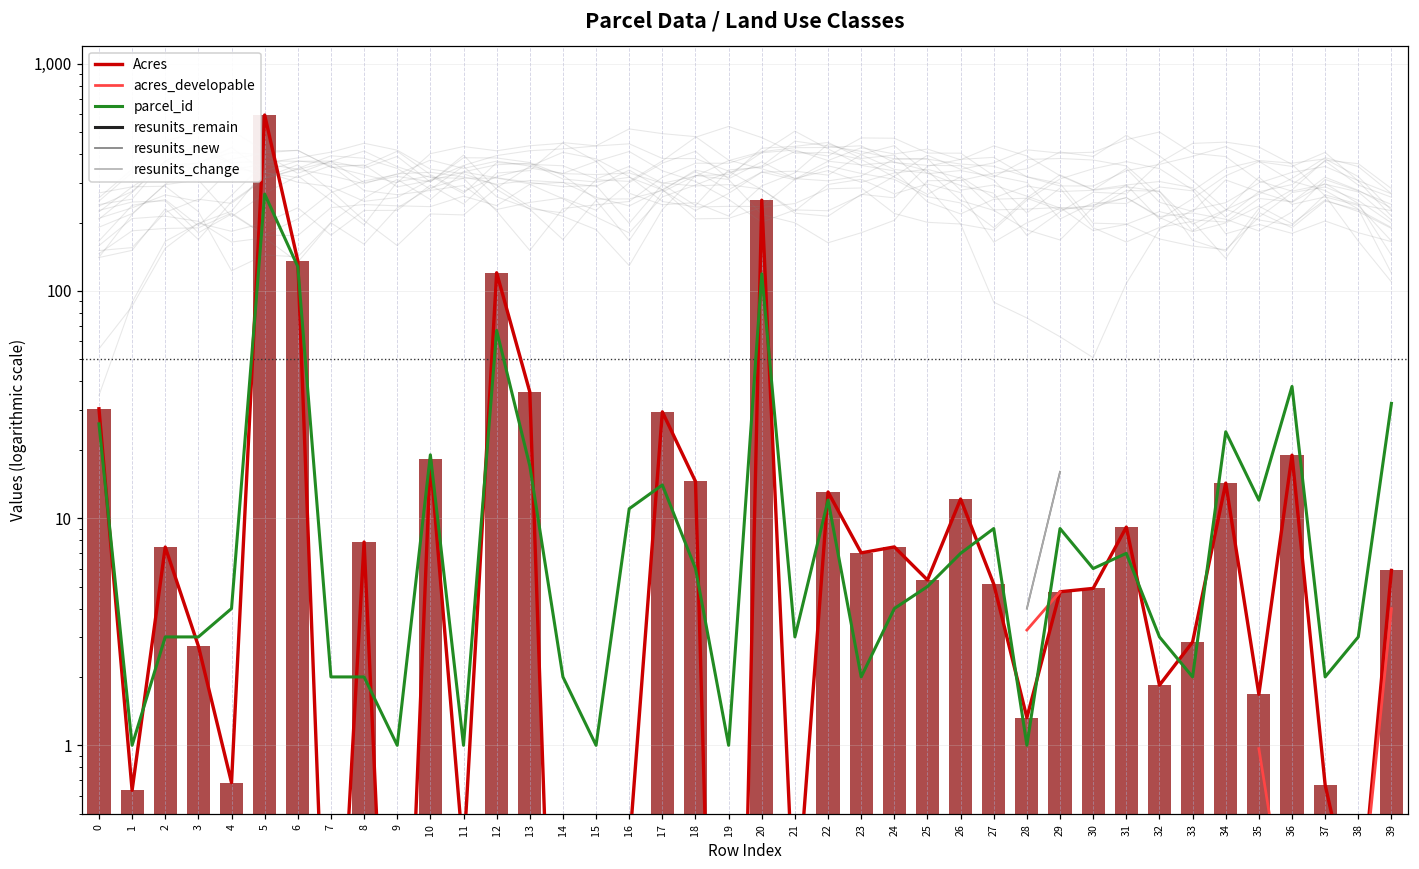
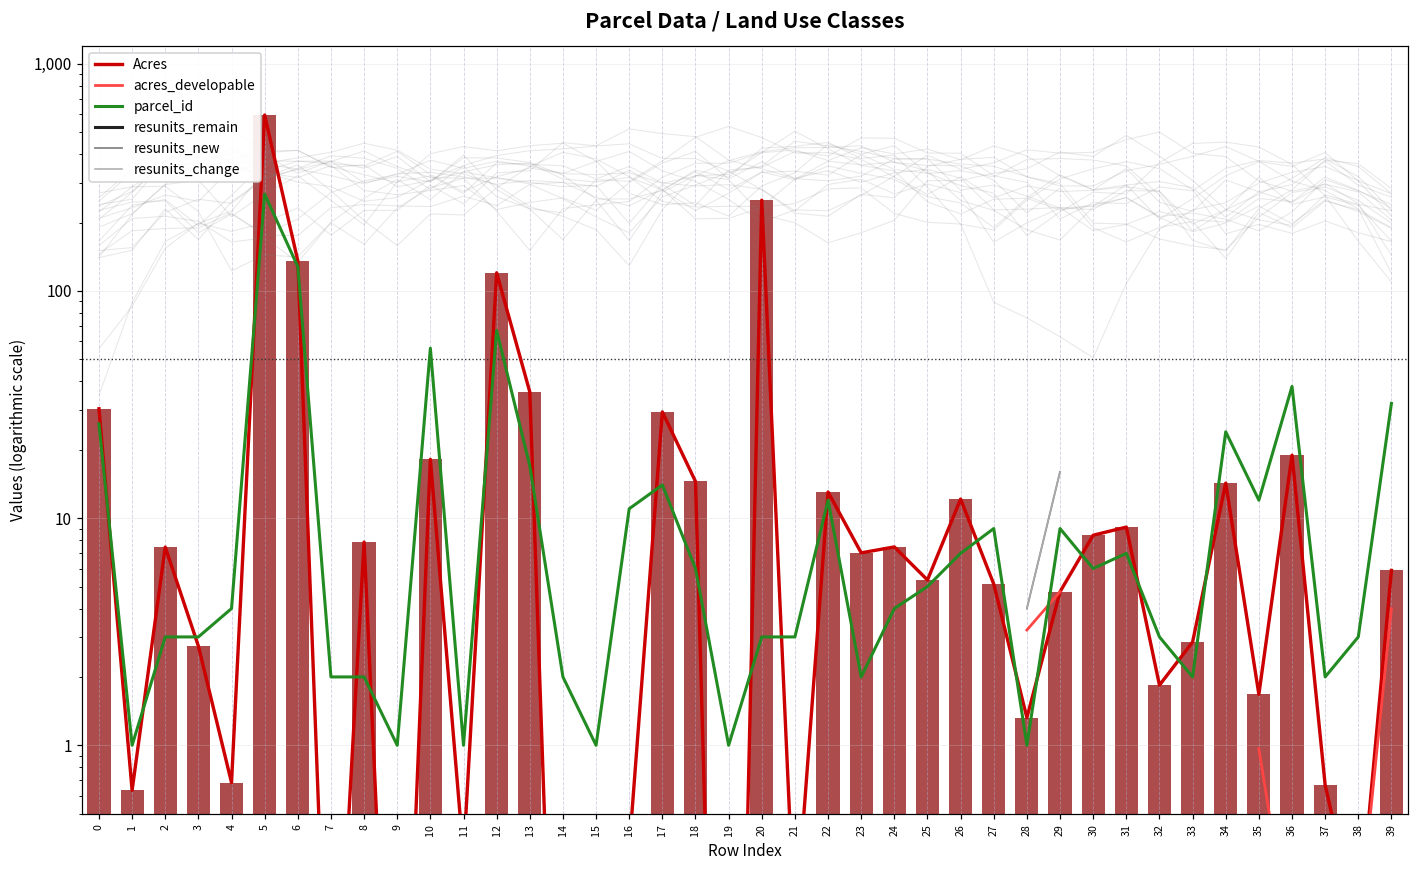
parcel_id, 10: 19 -> 56
parcel_id, 20: 120 -> 3
Acres, 30: 4.9 -> 8.4
